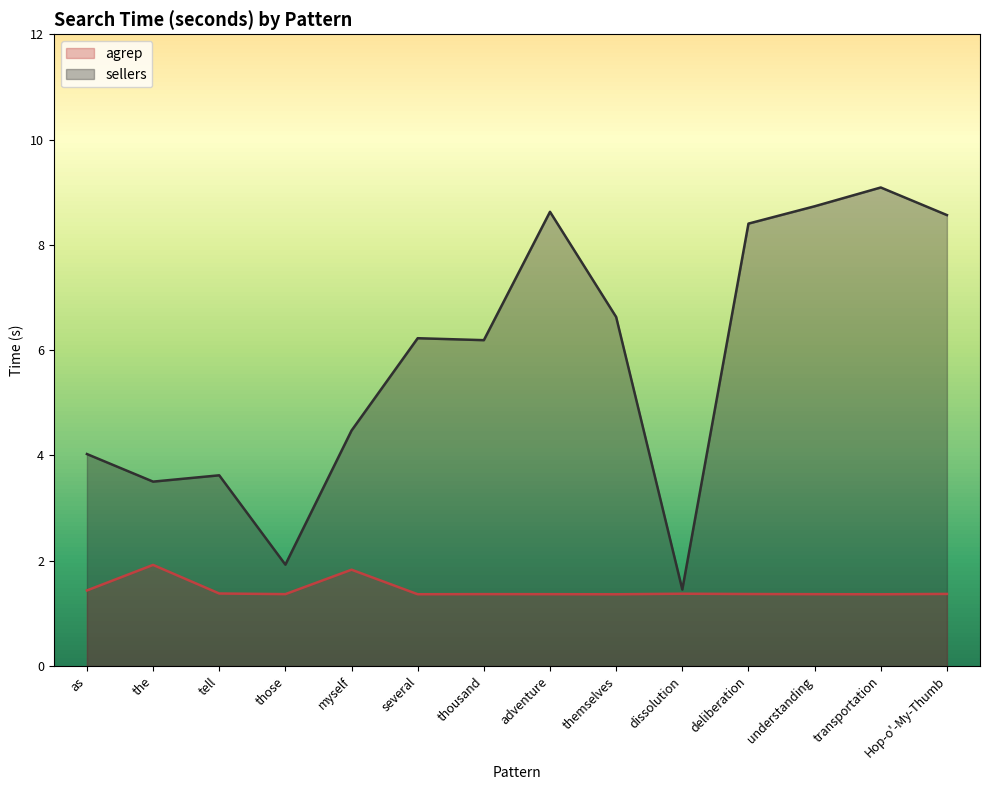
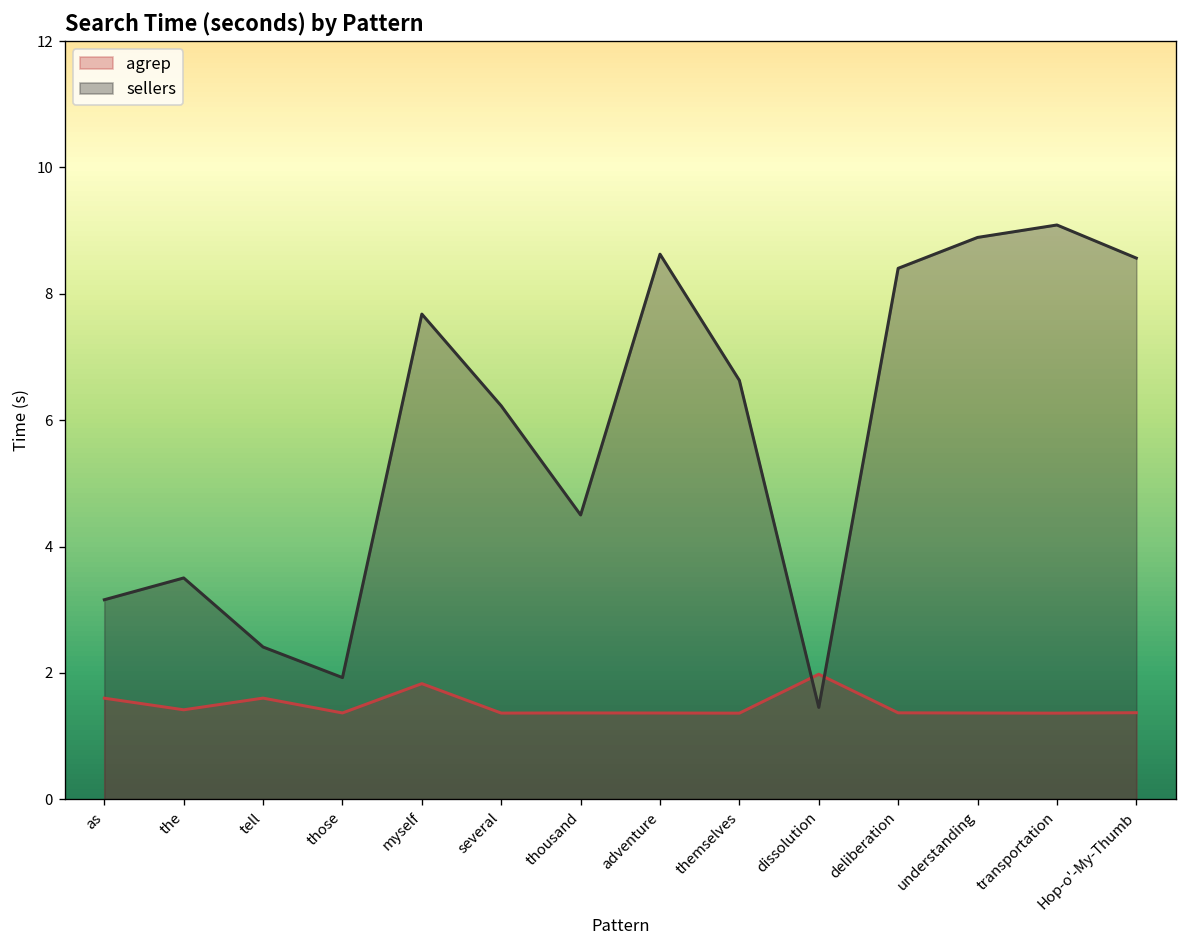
agrep, as: 1.4 -> 1.6
sellers, as: 4.0 -> 3.2
agrep, the: 1.9 -> 1.4
agrep, tell: 1.4 -> 1.6
sellers, tell: 3.6 -> 2.4
sellers, myself: 4.5 -> 7.7
sellers, thousand: 6.2 -> 4.5
agrep, dissolution: 1.4 -> 2.0
sellers, understanding: 8.7 -> 8.9
